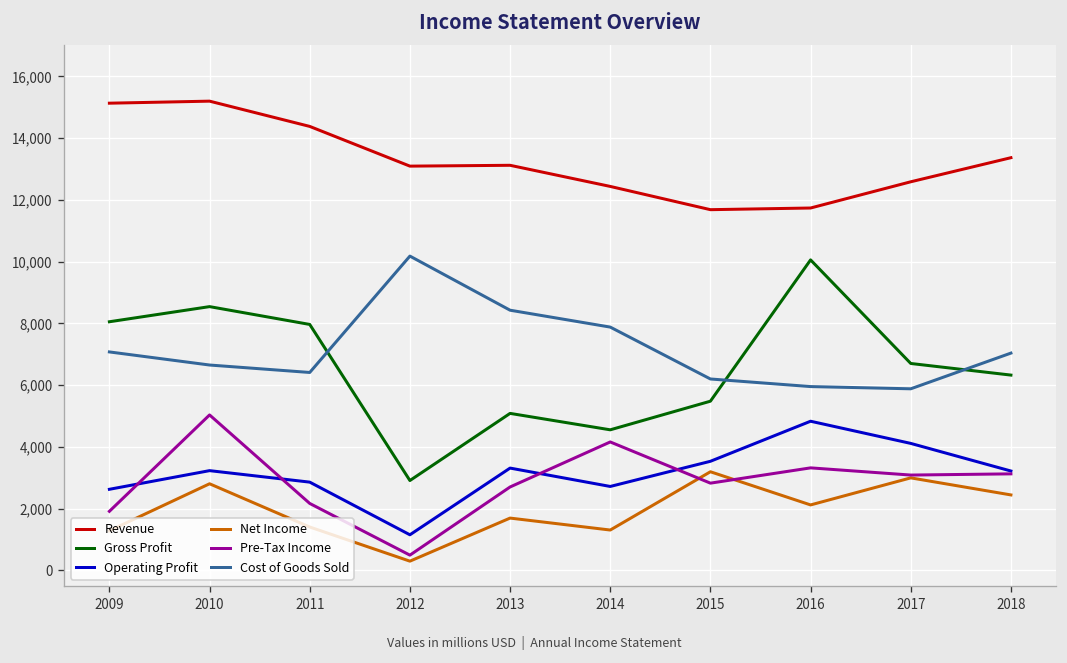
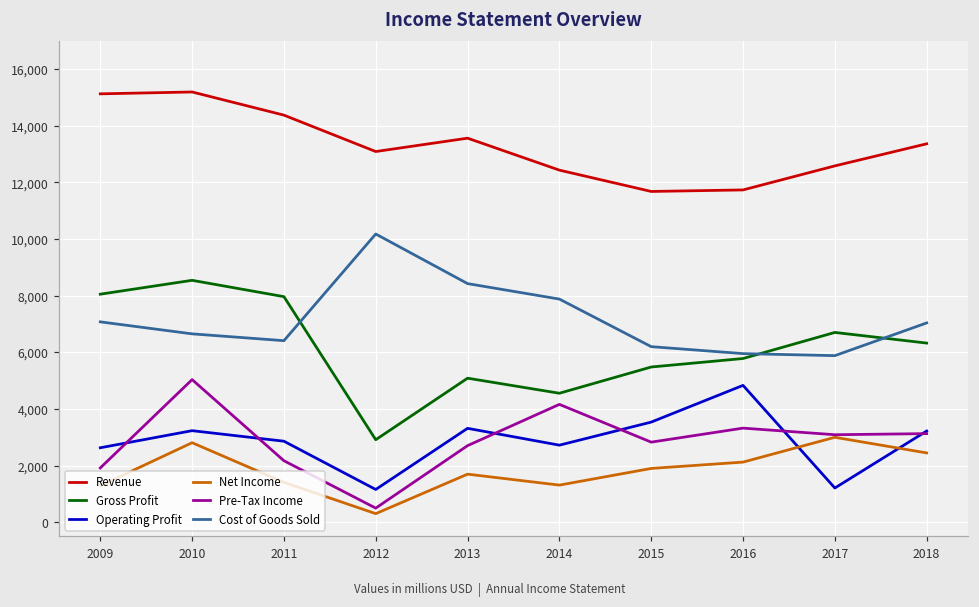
Revenue, 2013: 13,100 -> 13,600
Net Income, 2015: 3,200 -> 1,900
Gross Profit, 2016: 10,100 -> 5,800
Operating Profit, 2017: 4,100 -> 1,200
